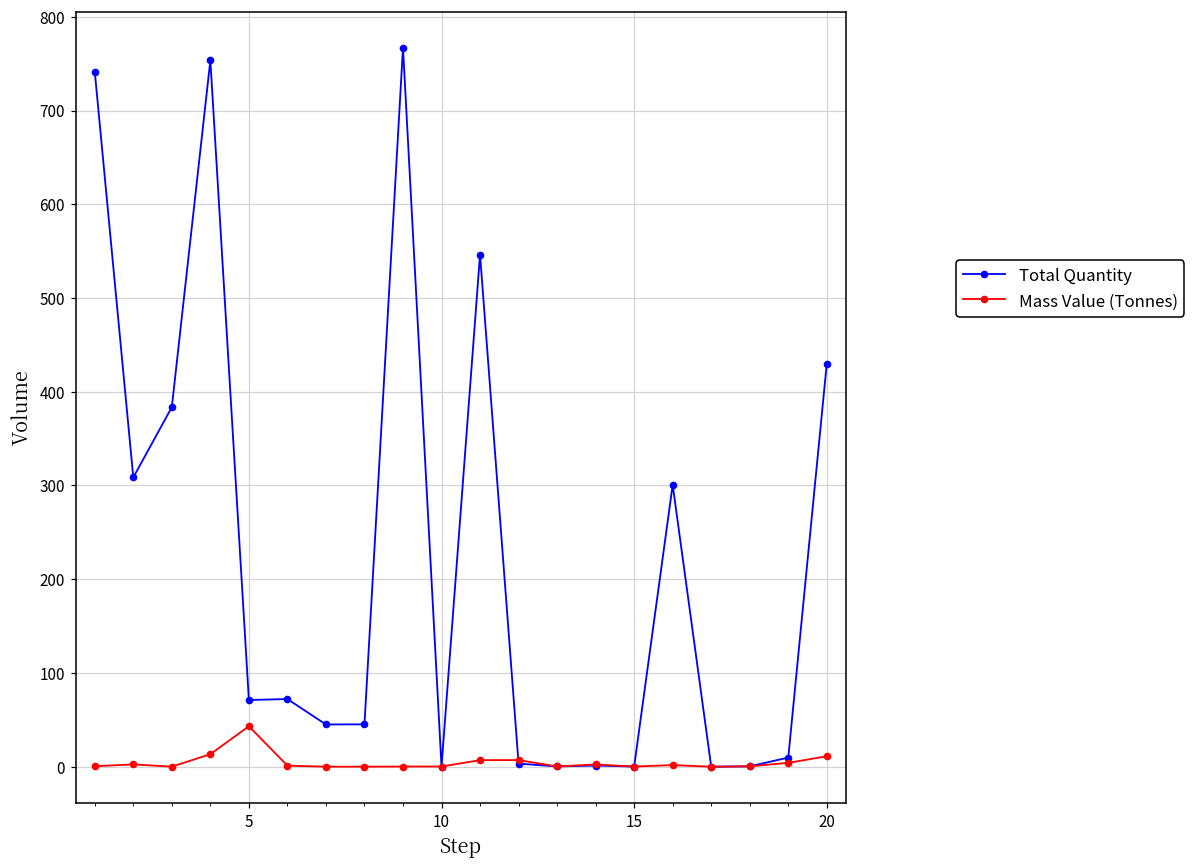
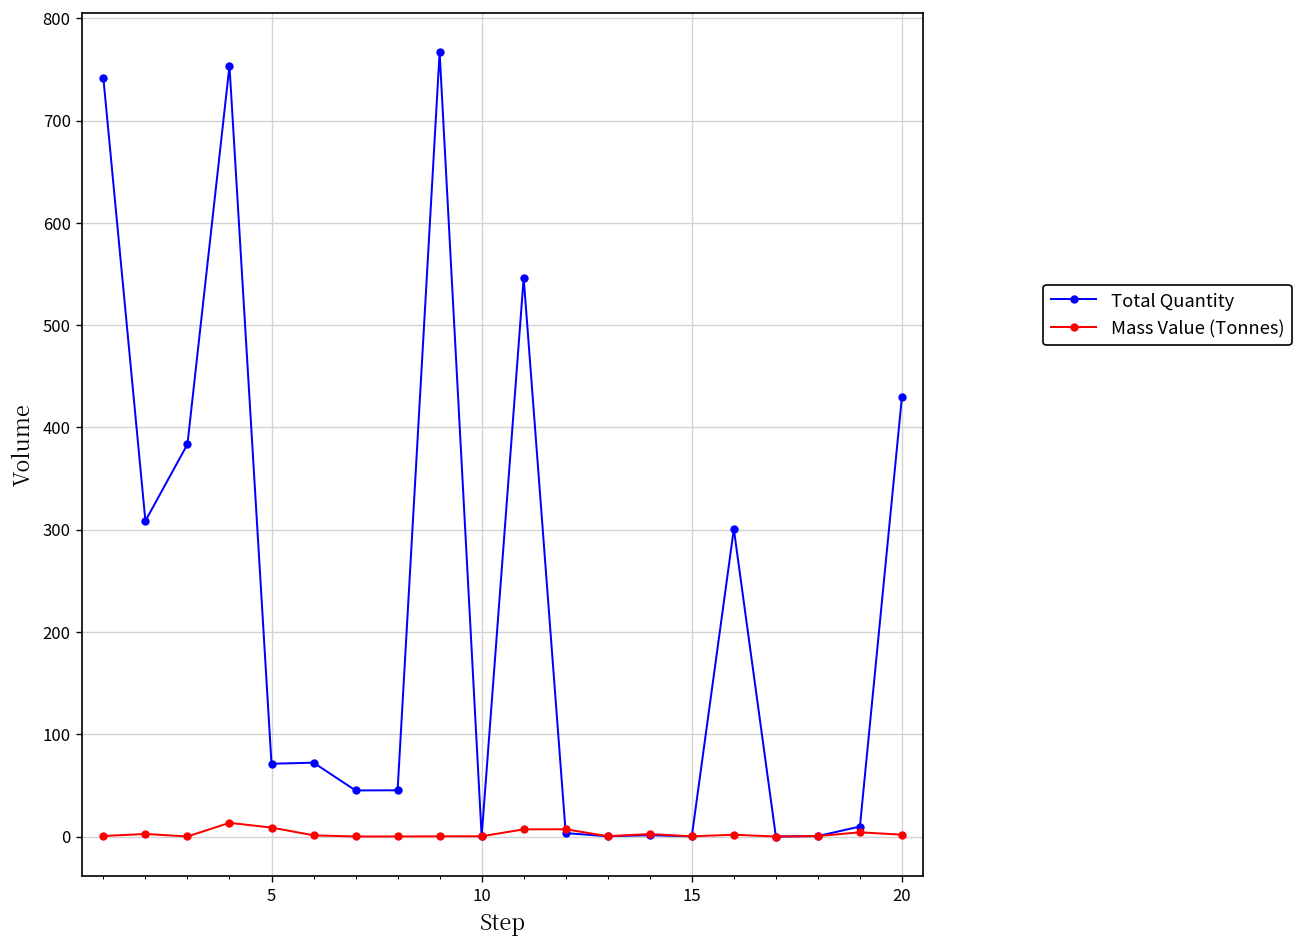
Mass Value (Tonnes), 5: 40 -> 10
Mass Value (Tonnes), 20: 10 -> 0
